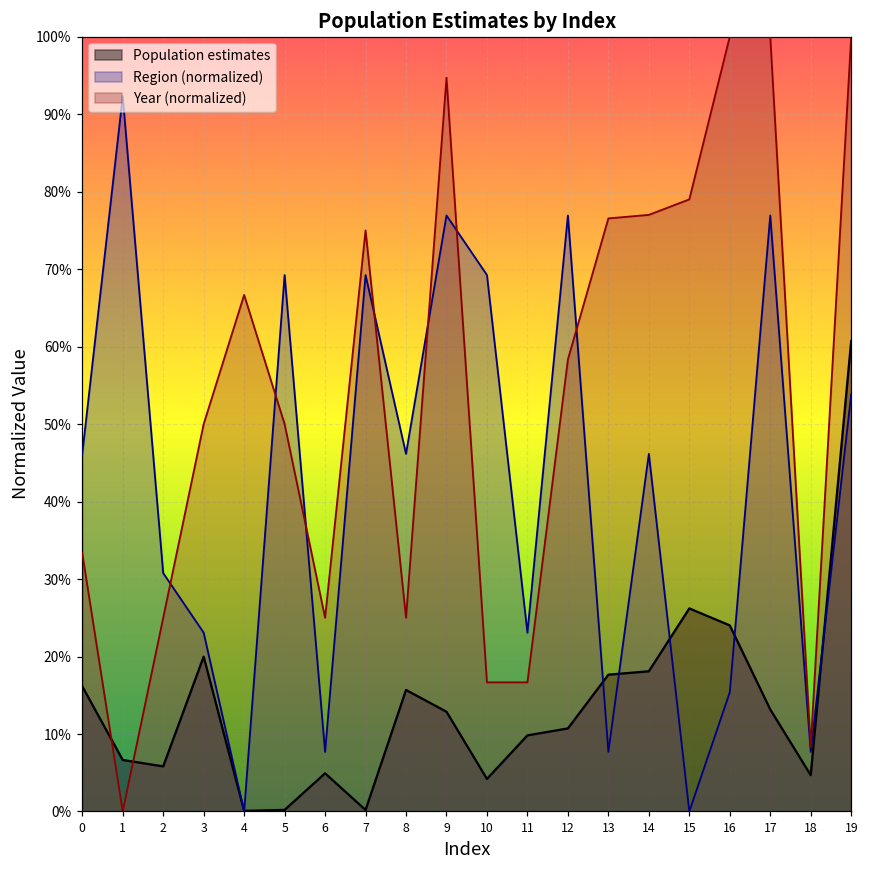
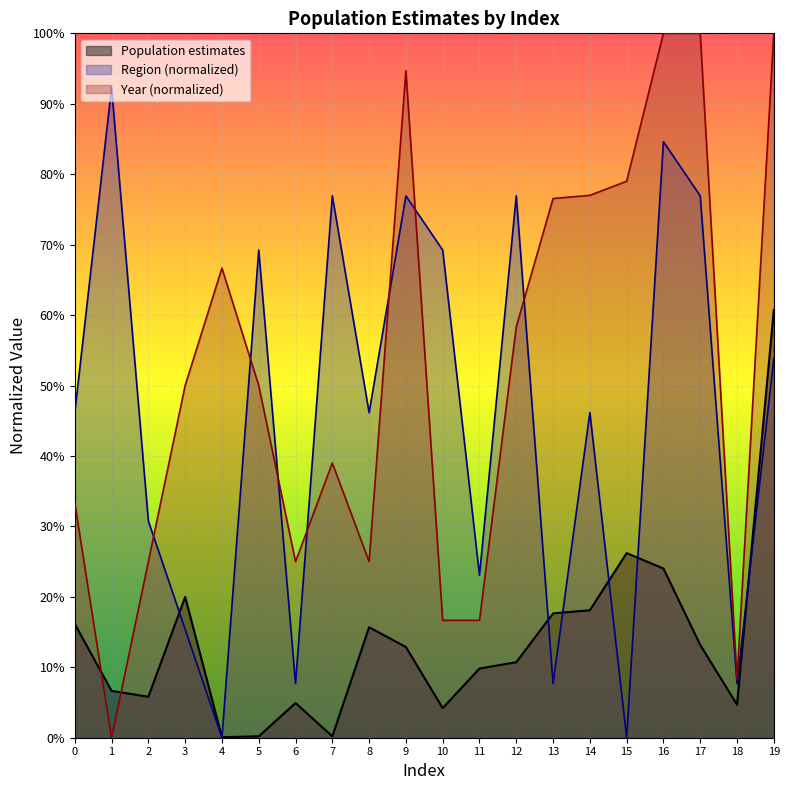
Region (normalized), 3: 23% -> 15%
Region (normalized), 7: 69% -> 77%
Year (normalized), 7: 75% -> 39%
Region (normalized), 16: 15% -> 85%
